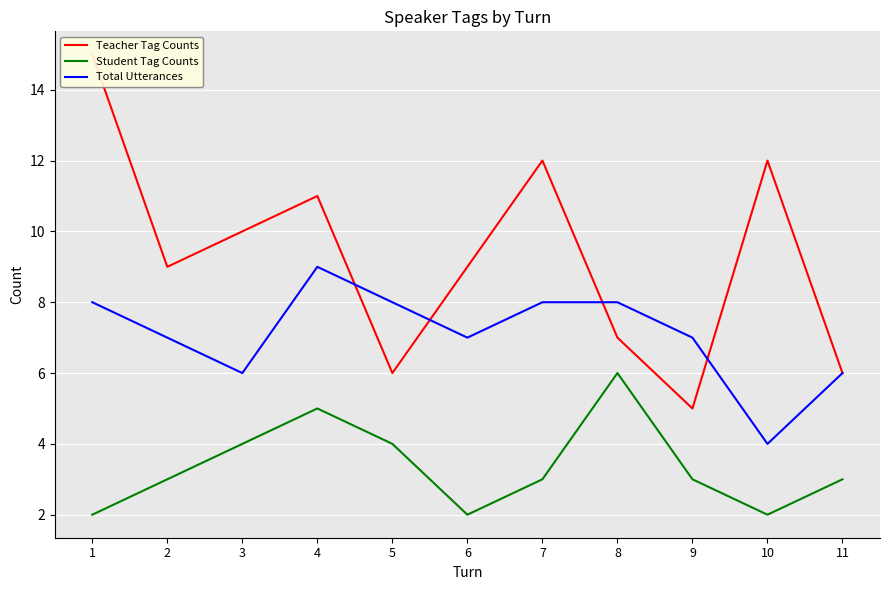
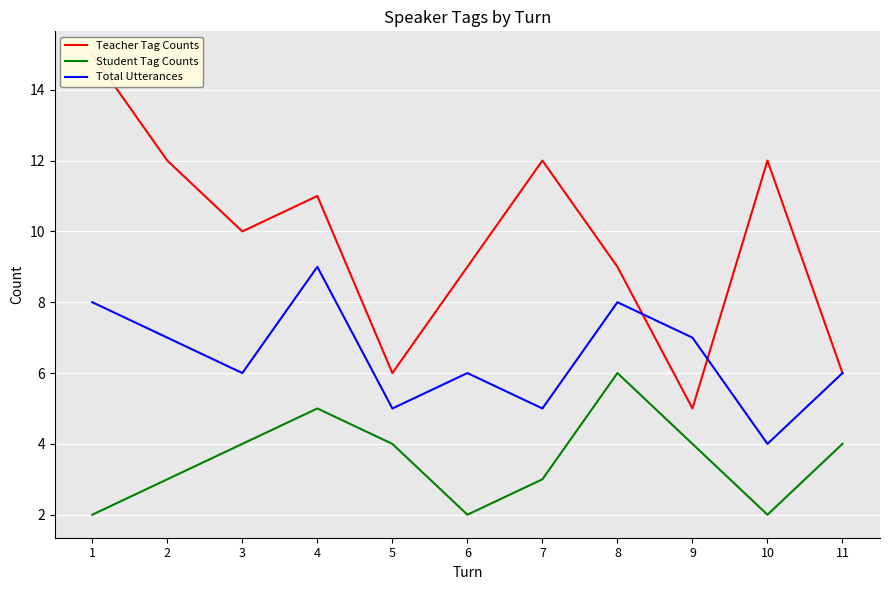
Teacher Tag Counts, 2: 9 -> 12
Total Utterances, 5: 8 -> 5
Total Utterances, 6: 7 -> 6
Total Utterances, 7: 8 -> 5
Teacher Tag Counts, 8: 7 -> 9
Student Tag Counts, 9: 3 -> 4
Student Tag Counts, 11: 3 -> 4
